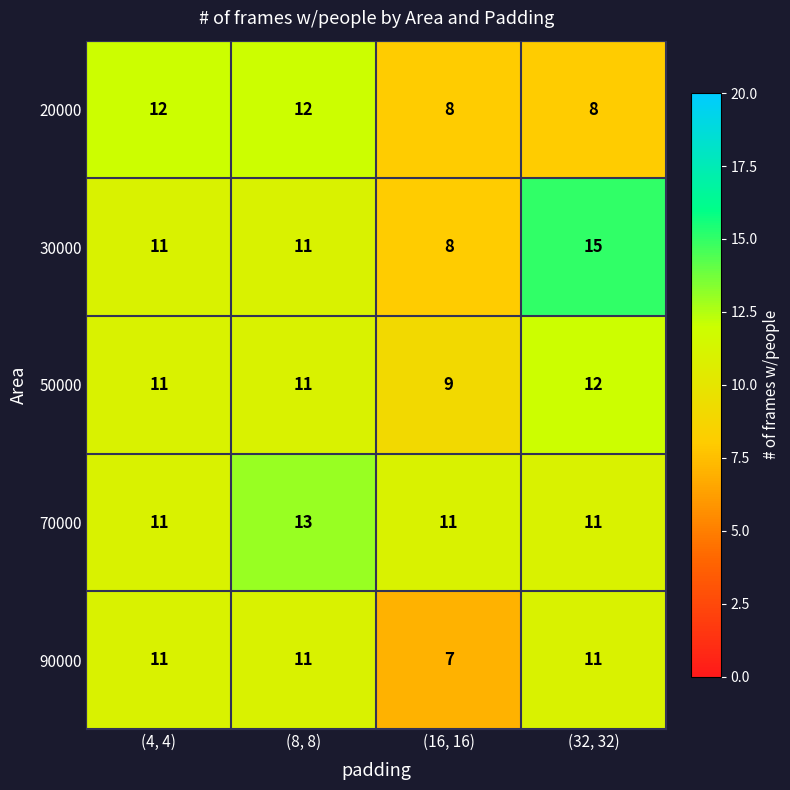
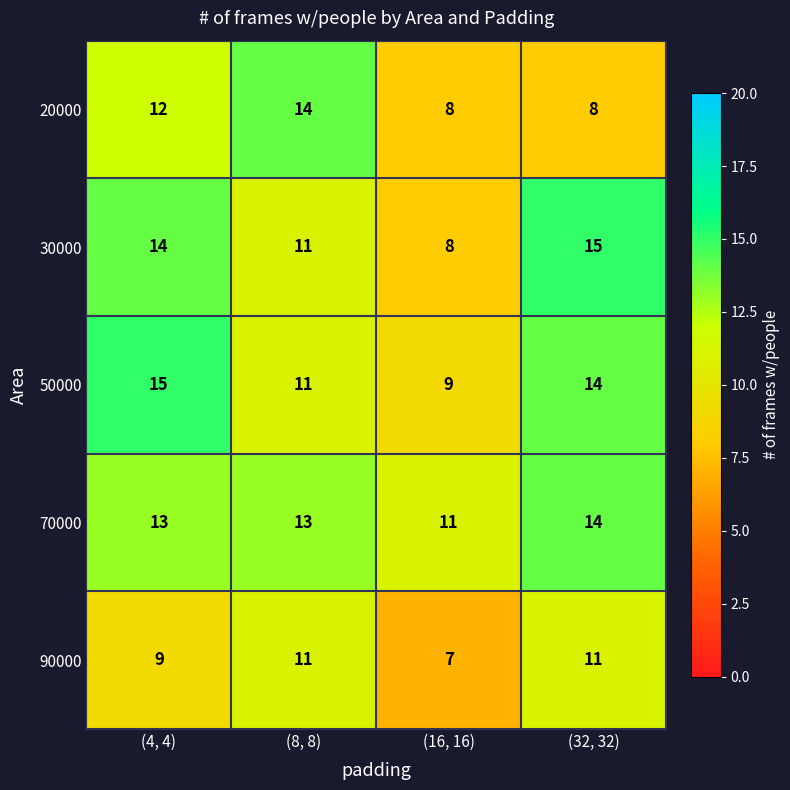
20000, (8, 8): 12 -> 14
30000, (4, 4): 11 -> 14
50000, (4, 4): 11 -> 15
50000, (32, 32): 12 -> 14
70000, (4, 4): 11 -> 13
70000, (32, 32): 11 -> 14
90000, (4, 4): 11 -> 9
